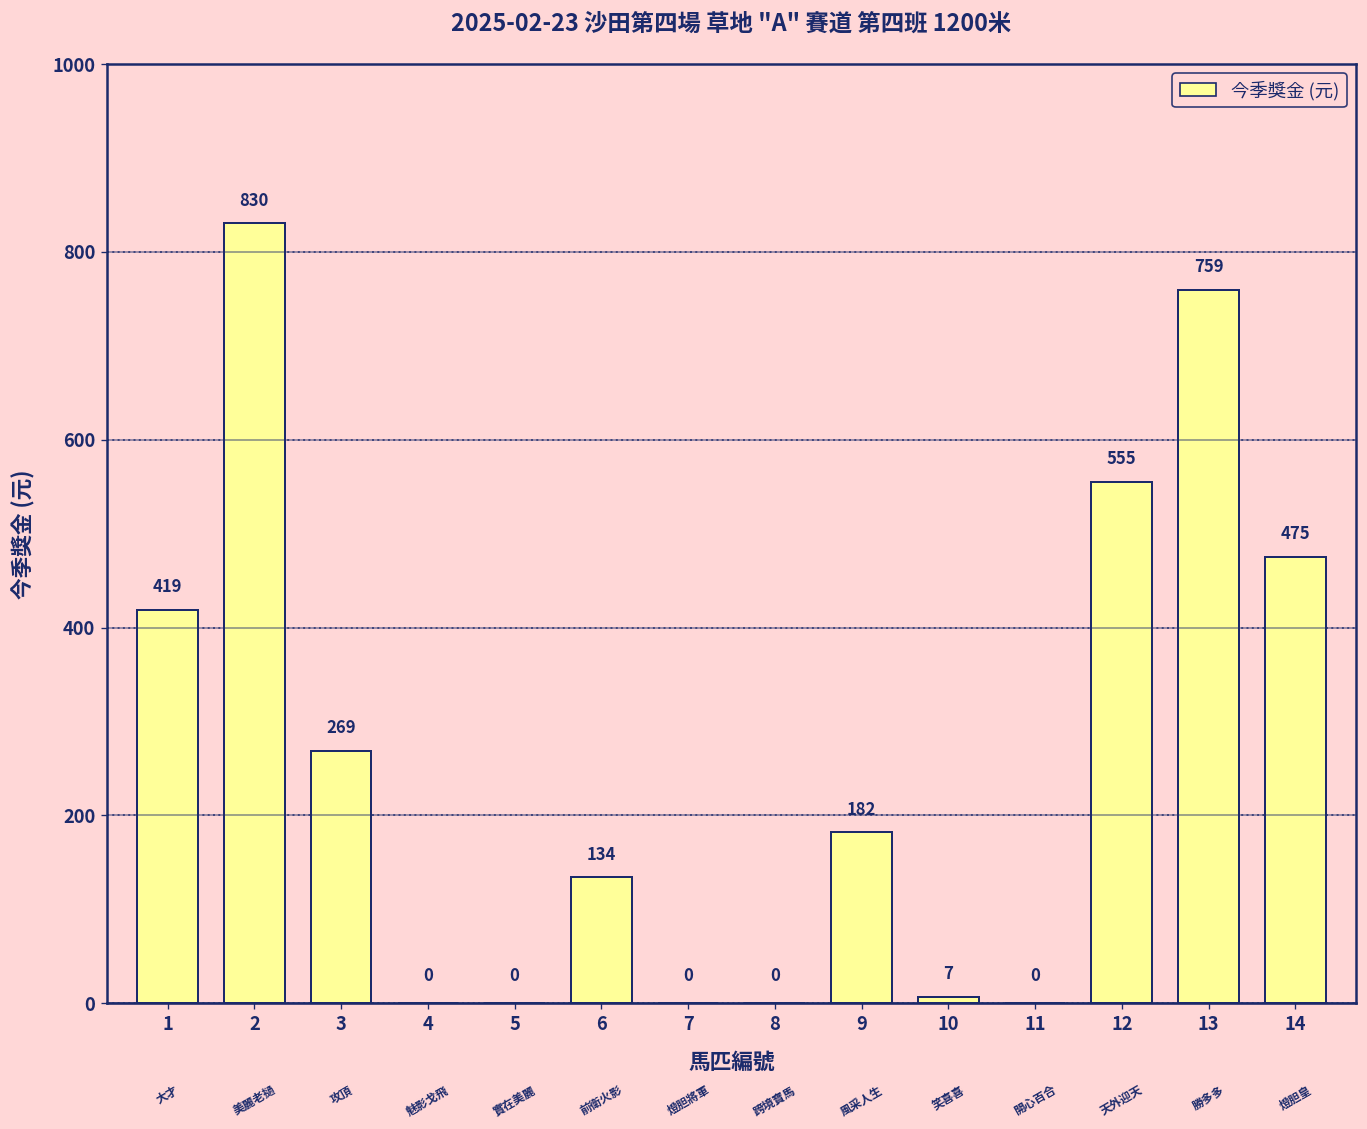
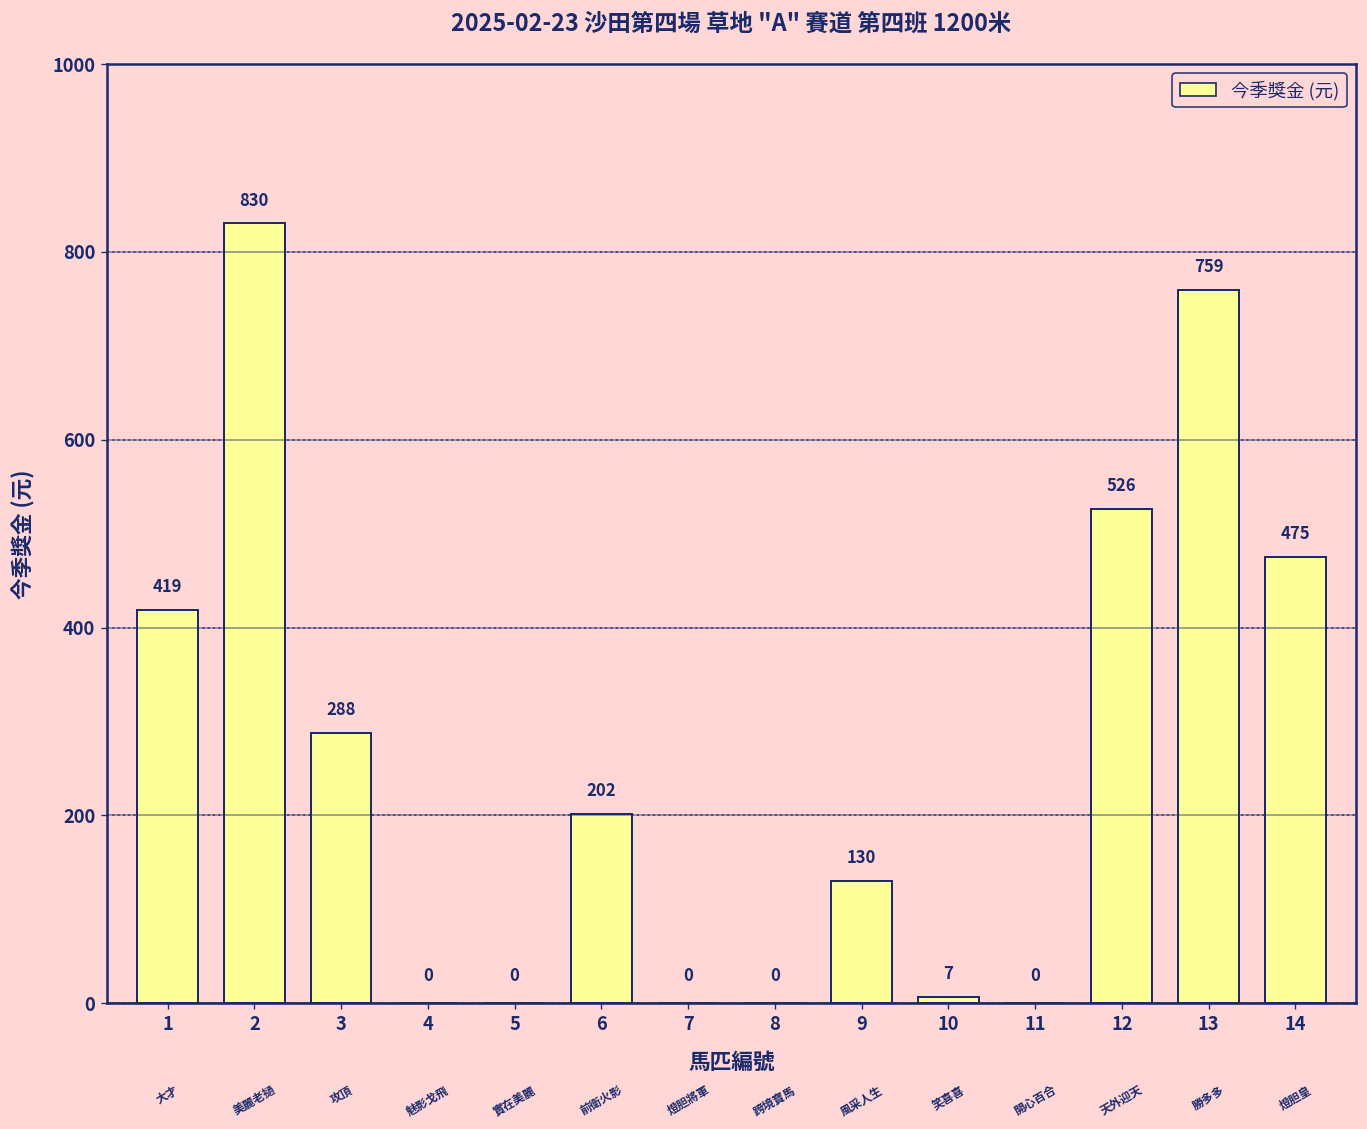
3: 269 -> 288
6: 134 -> 202
9: 182 -> 130
12: 555 -> 526
